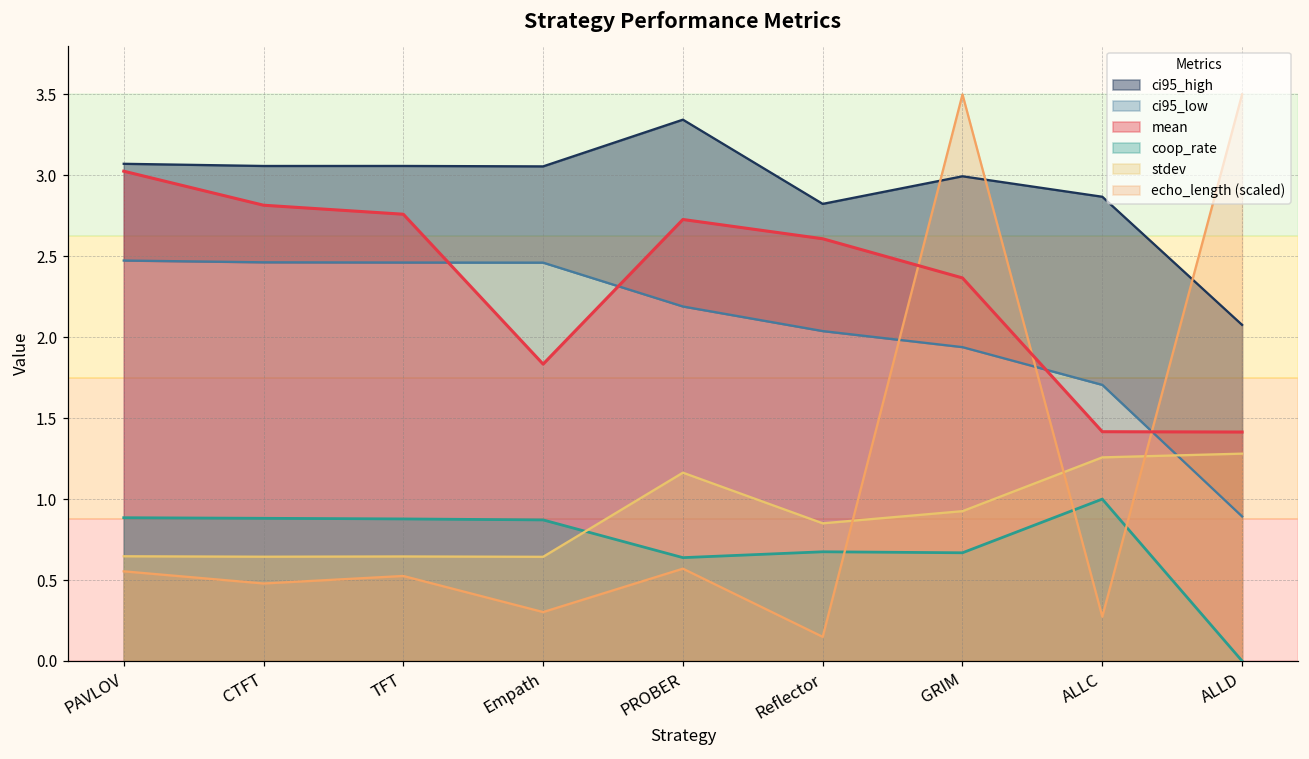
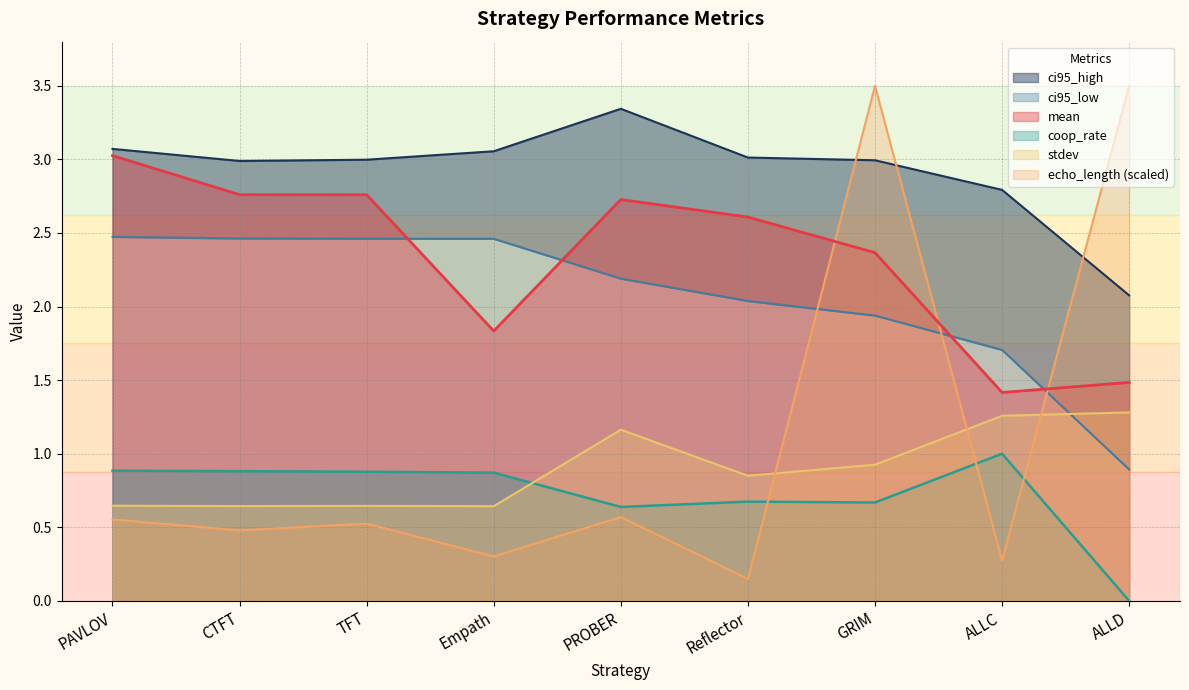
ci95_high, CTFT: 3.06 -> 2.99
mean, CTFT: 2.82 -> 2.76
ci95_high, TFT: 3.06 -> 3.00
ci95_high, Reflector: 2.82 -> 3.01
ci95_high, ALLC: 2.87 -> 2.79
mean, ALLD: 1.41 -> 1.48
